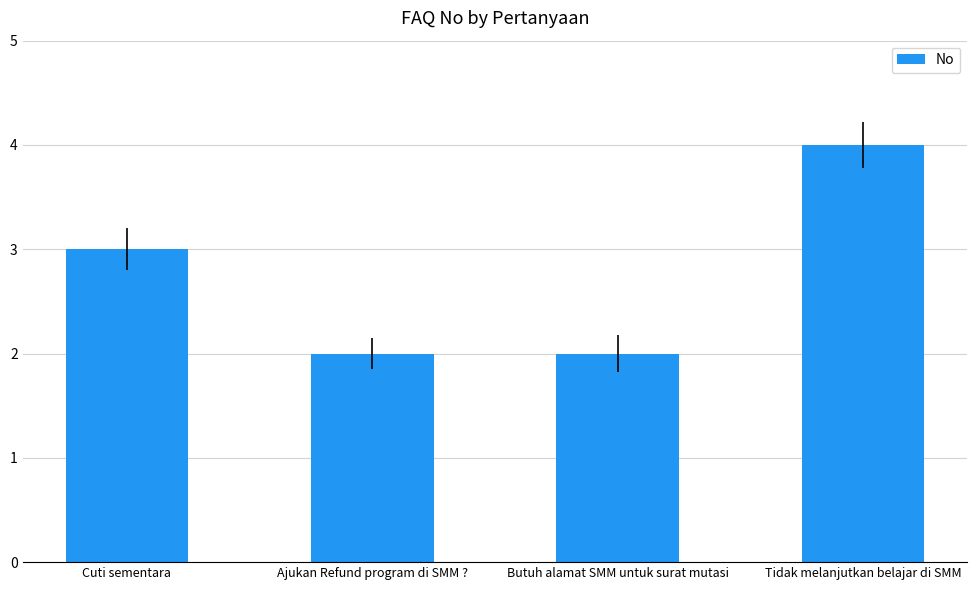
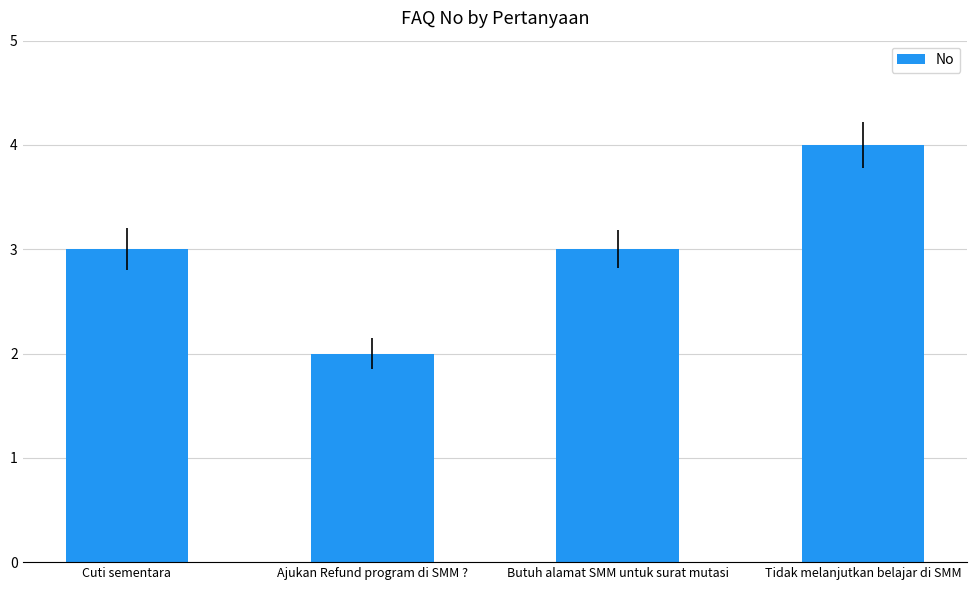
Butuh alamat SMM untuk surat mutasi: 2 -> 3
